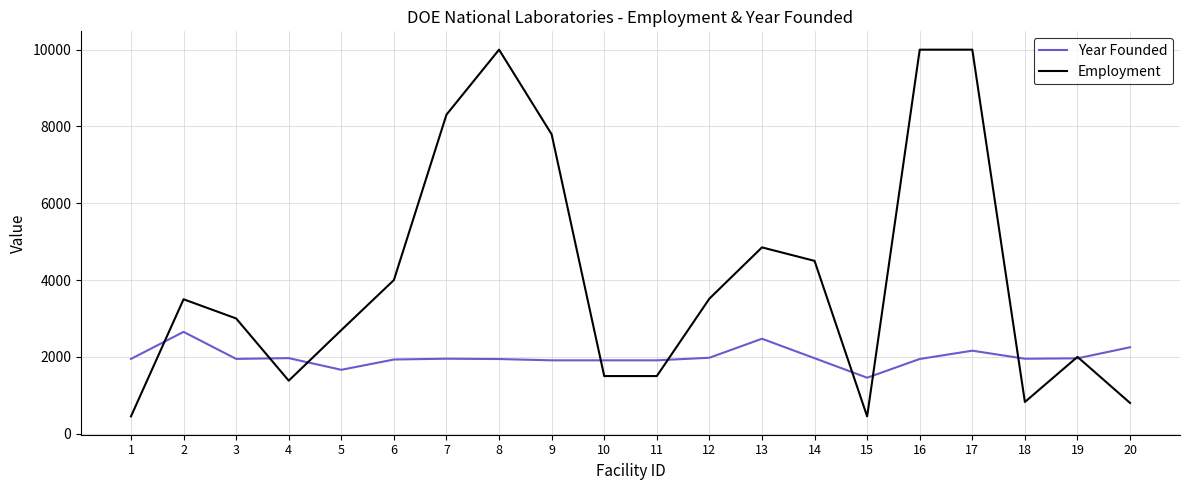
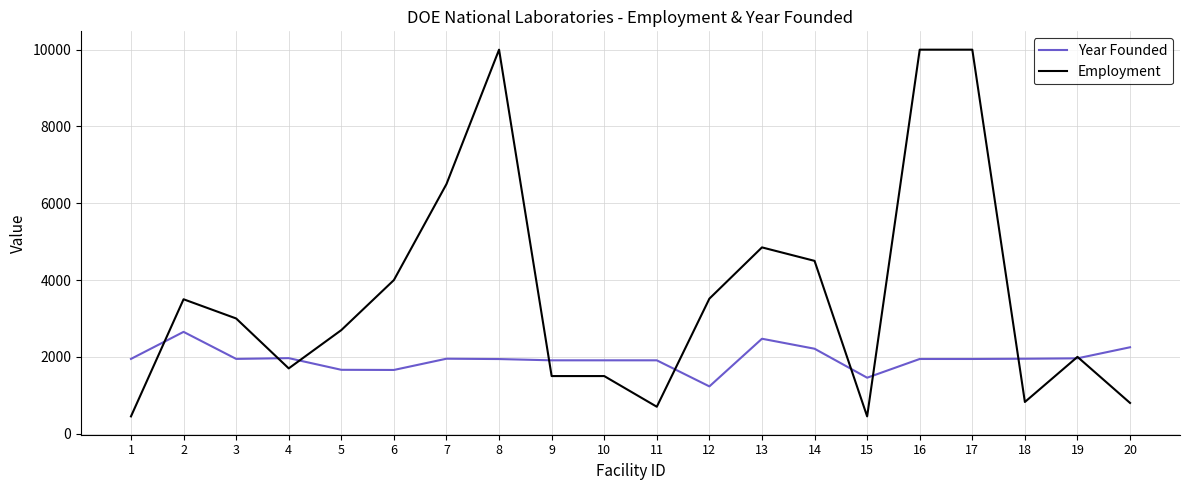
Employment, 4: 1400 -> 1700
Year Founded, 6: 1900 -> 1700
Employment, 7: 8300 -> 6500
Employment, 9: 7800 -> 1500
Employment, 11: 1500 -> 700
Year Founded, 12: 2000 -> 1200
Year Founded, 14: 2000 -> 2200
Year Founded, 17: 2200 -> 1900
